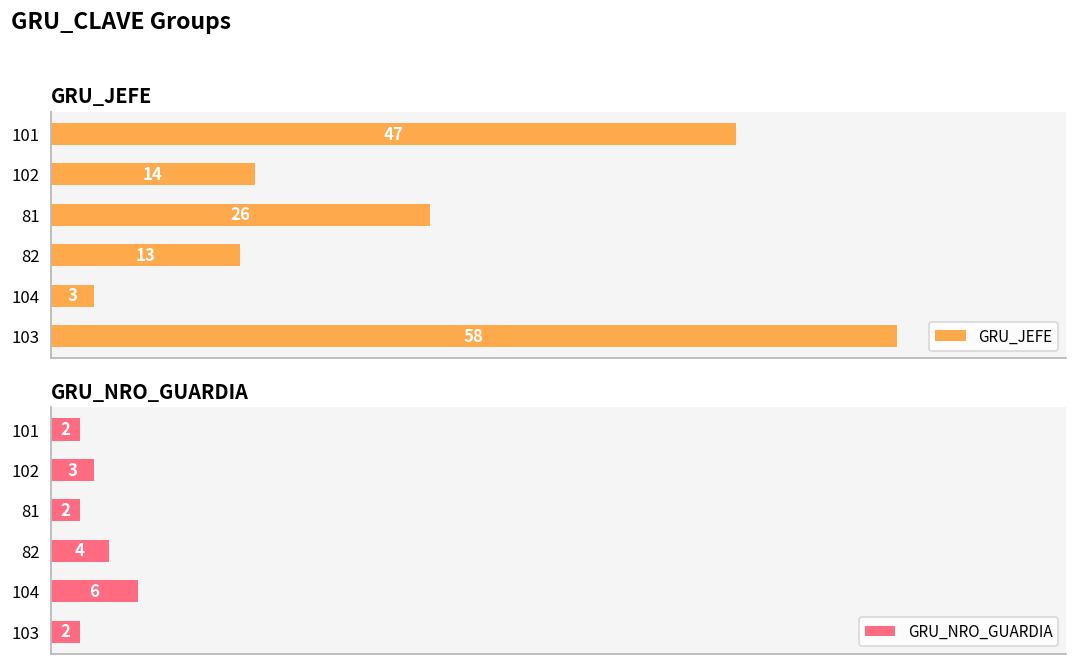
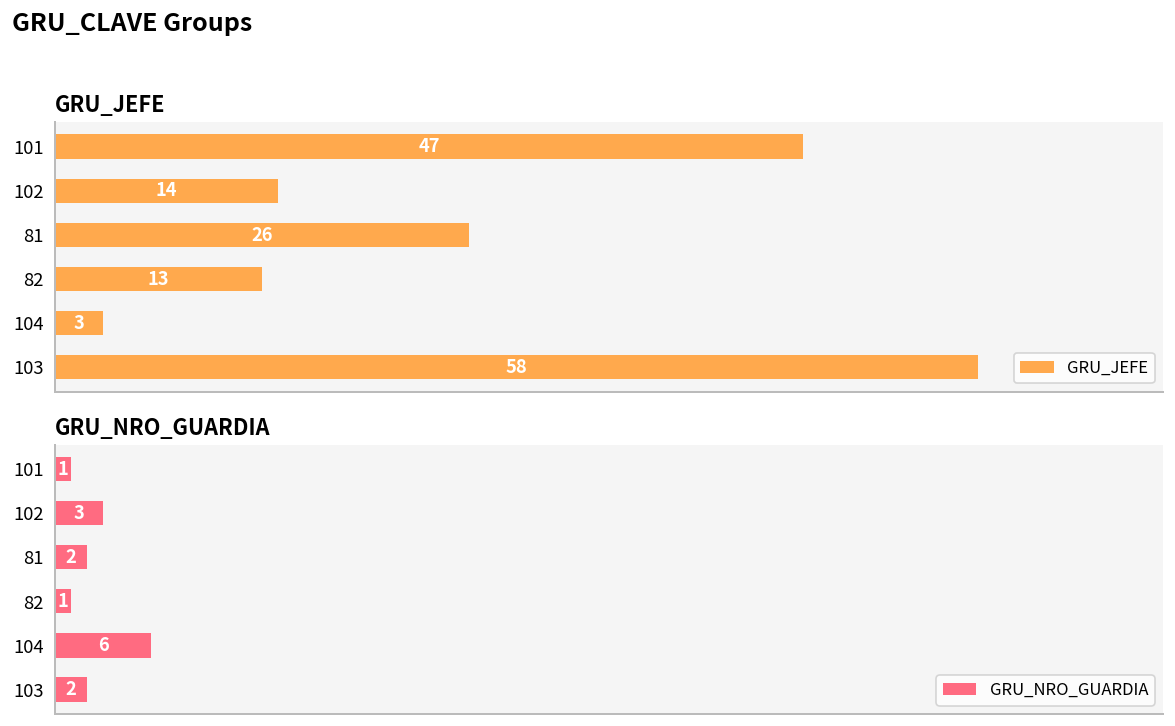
GRU_NRO_GUARDIA, 101: 2 -> 1
GRU_NRO_GUARDIA, 82: 4 -> 1
